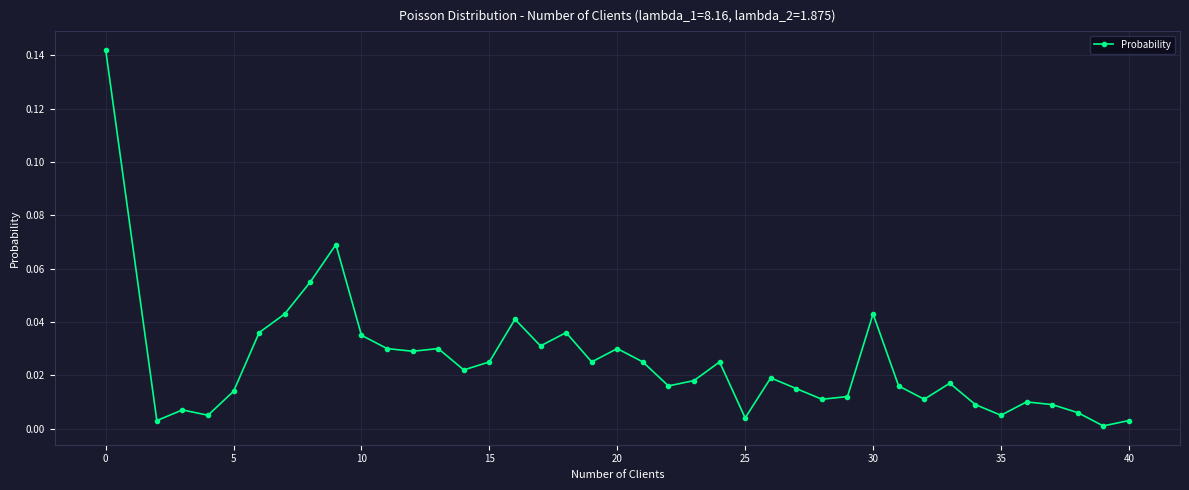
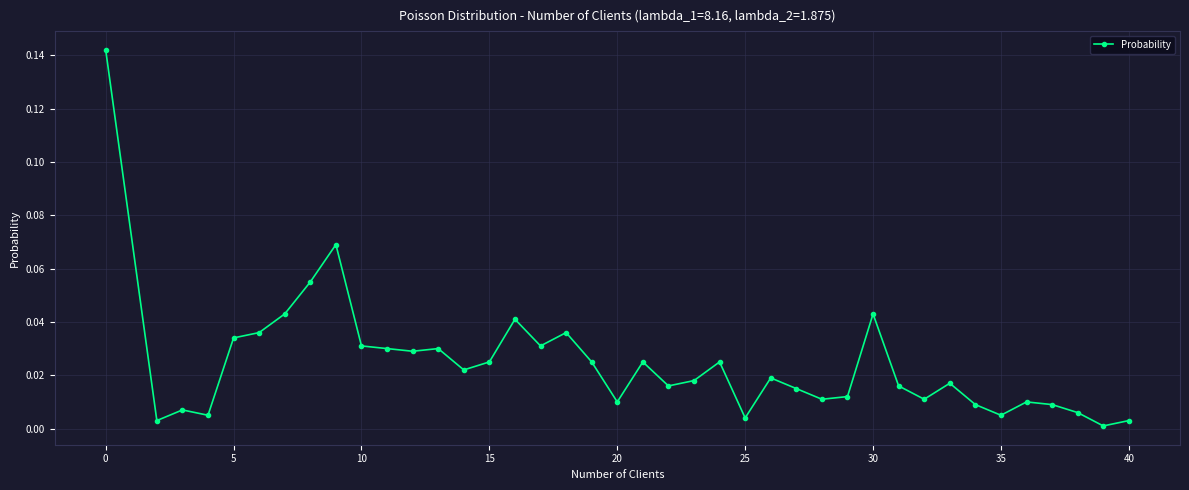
5: 0.014 -> 0.034
10: 0.035 -> 0.031
20: 0.03 -> 0.01
